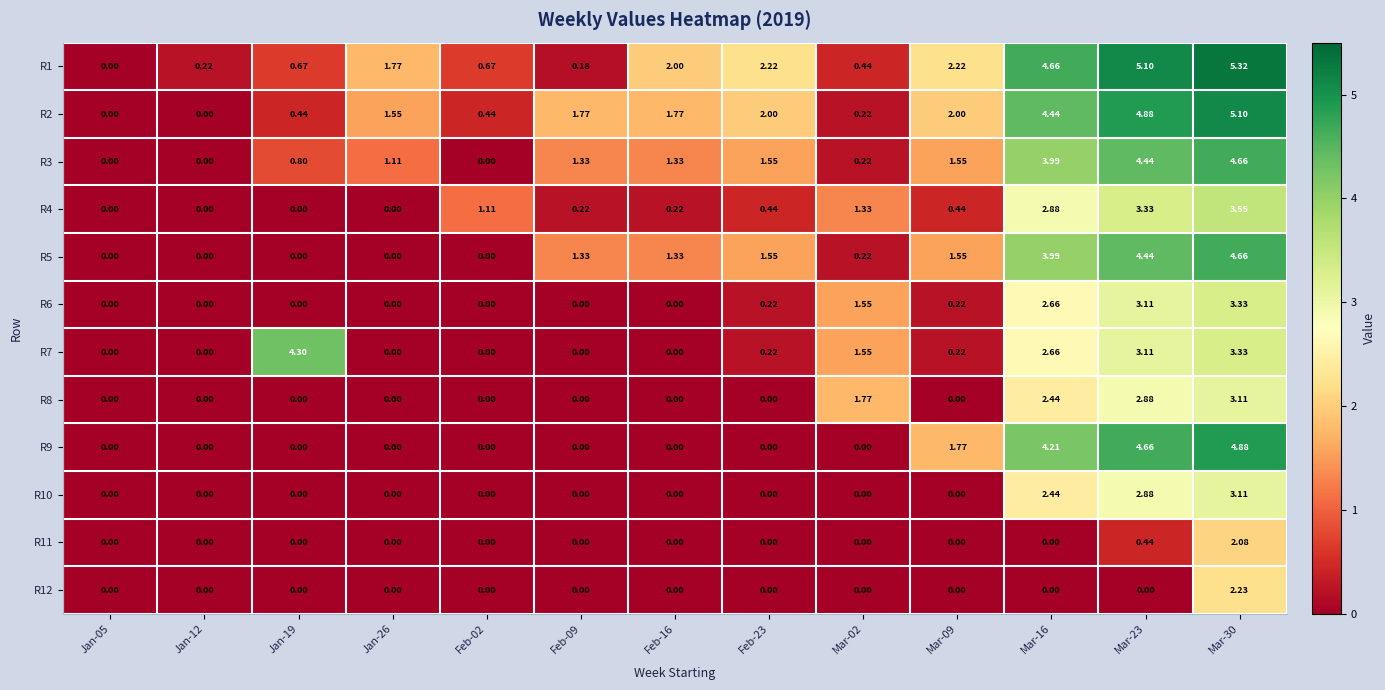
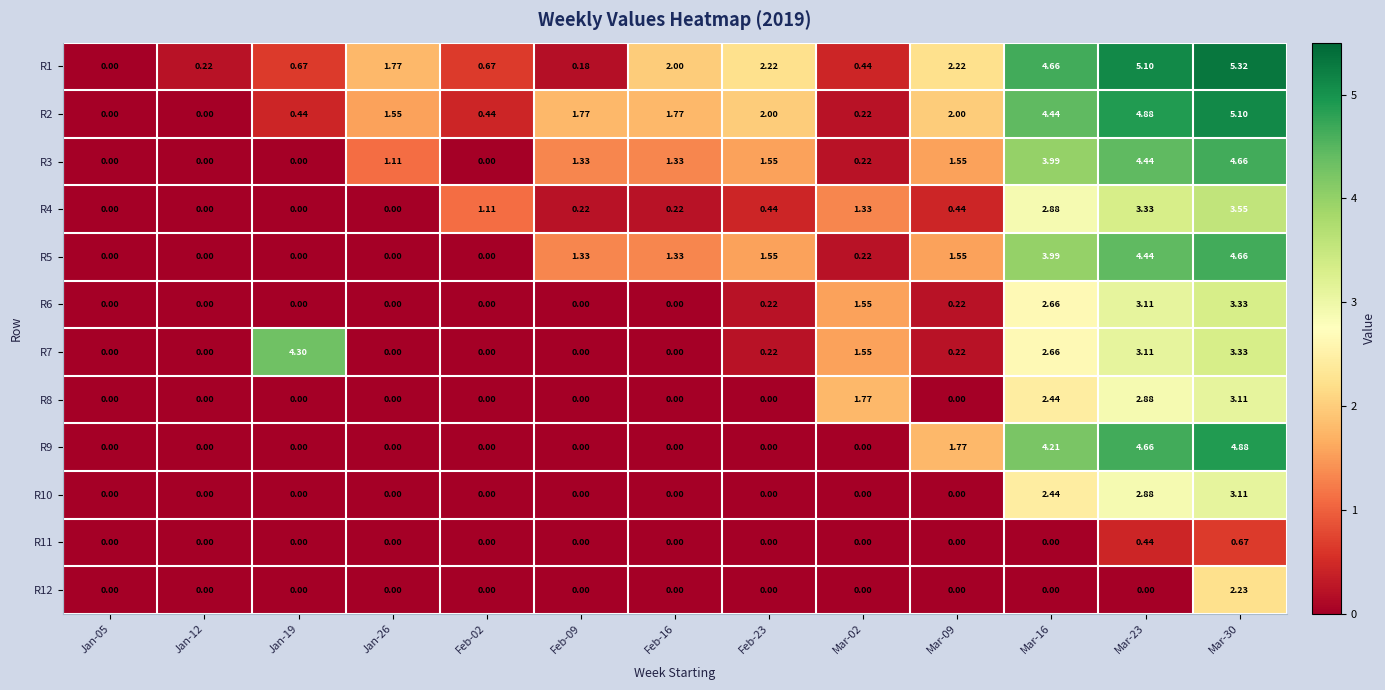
R3, Jan-19: 0.80 -> 0.00
R11, Mar-30: 2.08 -> 0.67
